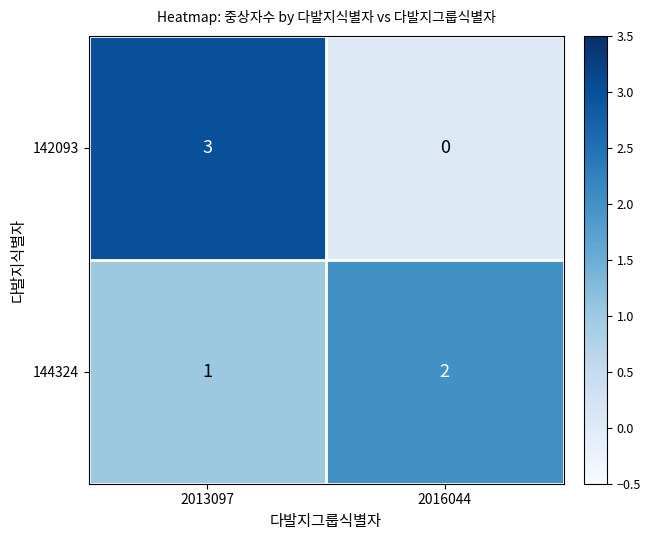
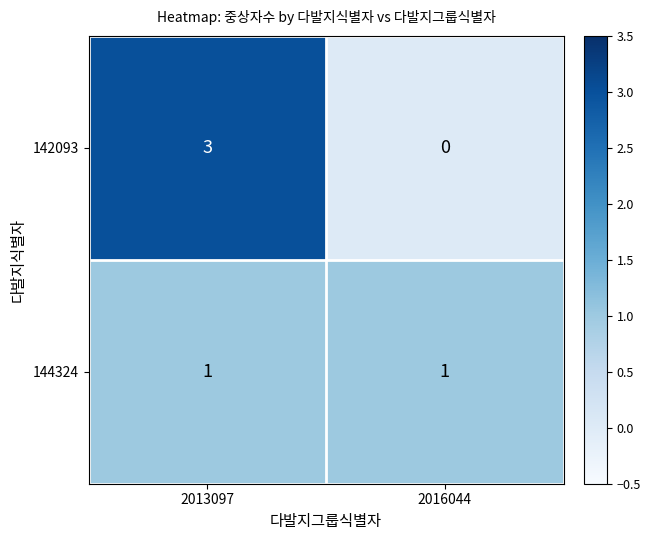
144324, 2016044: 2 -> 1
